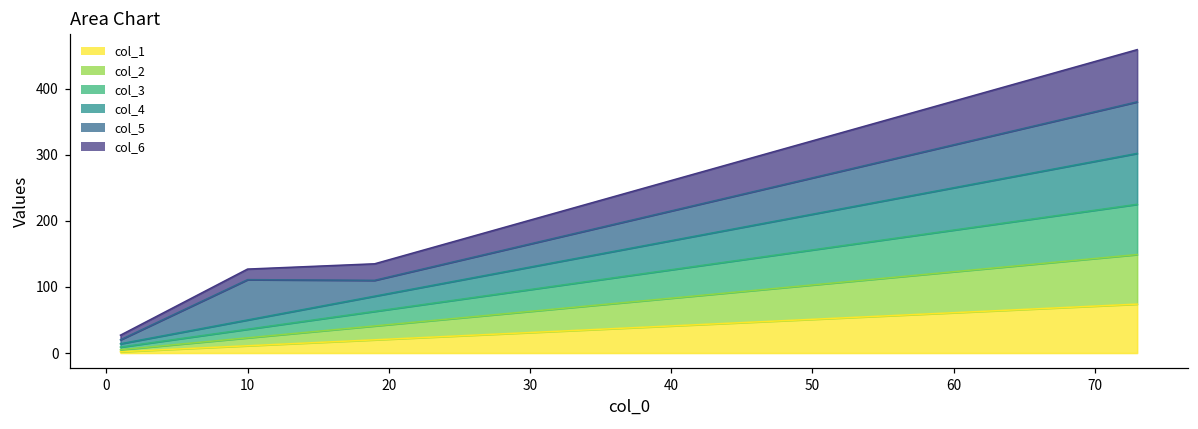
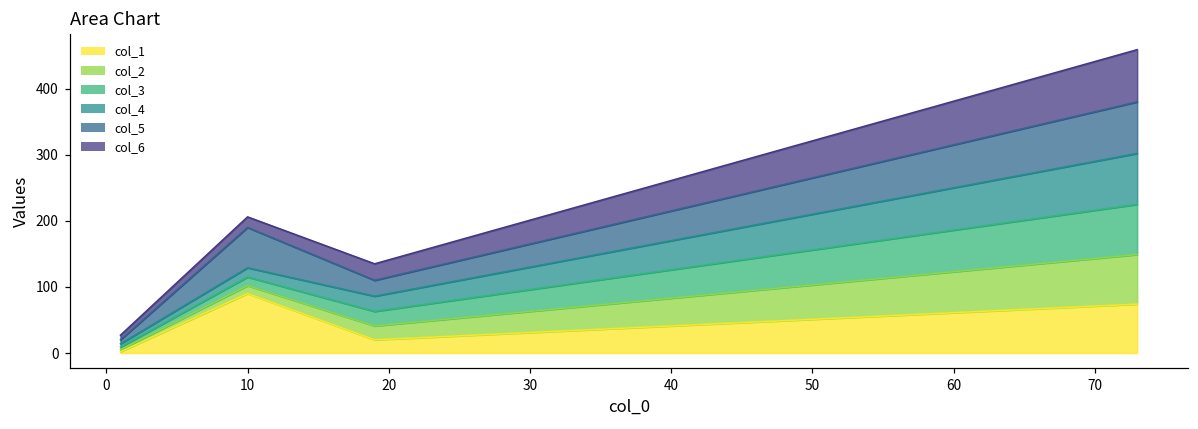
col_1, 10: 10 -> 90
